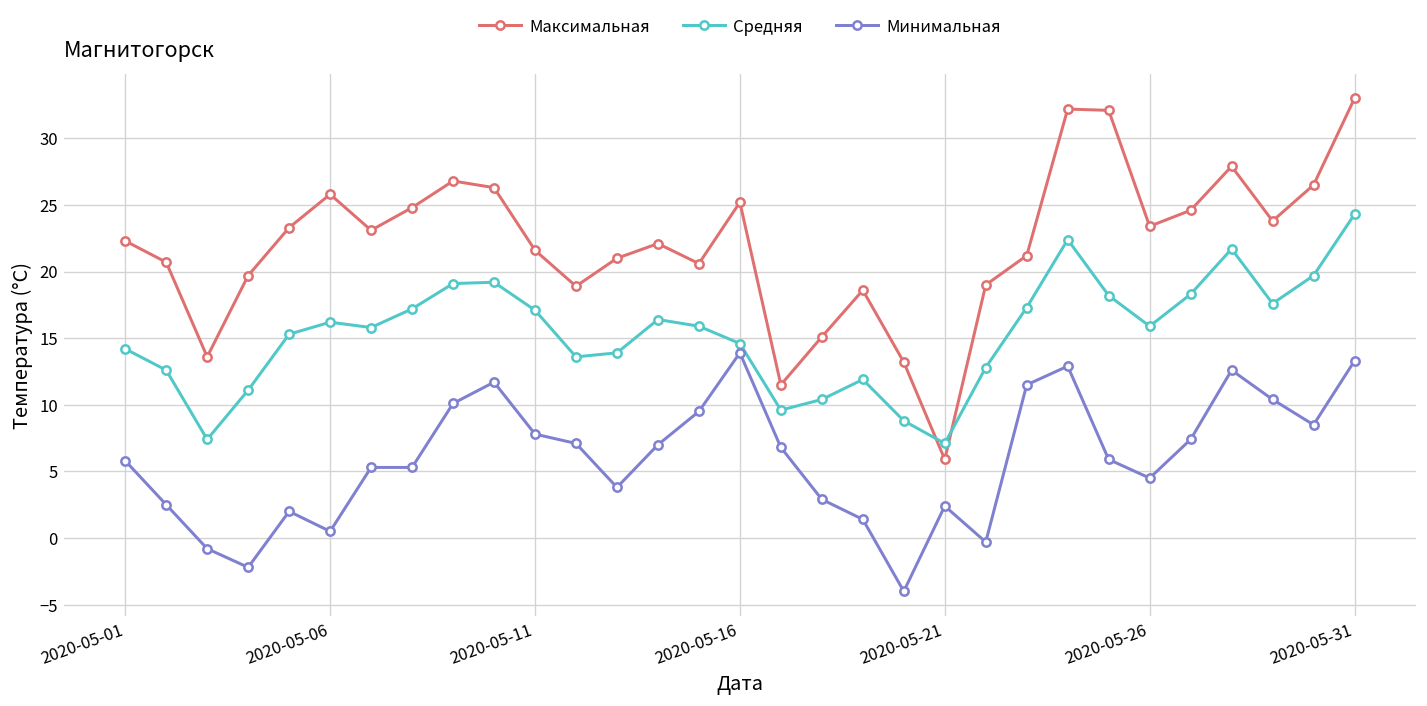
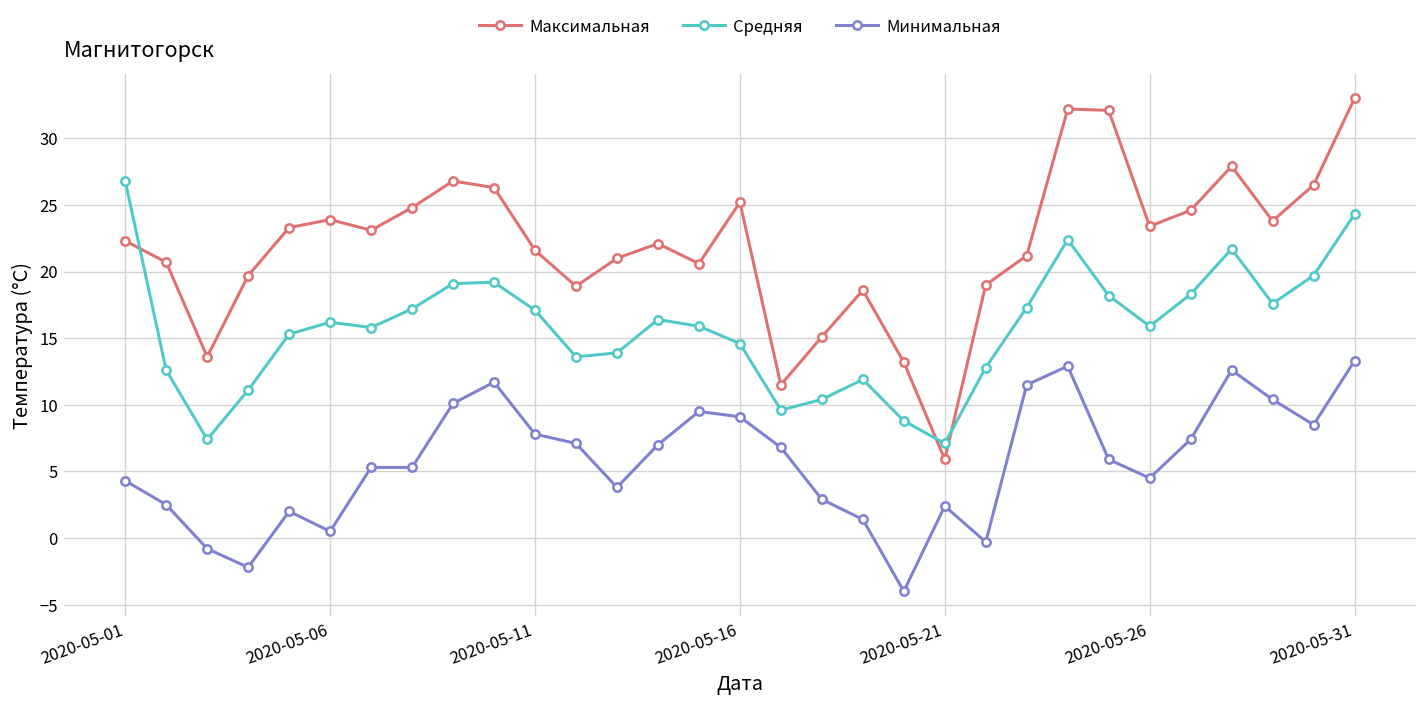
Средняя, 2020-05-01: 14.2 -> 26.8
Минимальная, 2020-05-01: 5.8 -> 4.3
Максимальная, 2020-05-06: 25.8 -> 23.9
Минимальная, 2020-05-16: 13.9 -> 9.1
